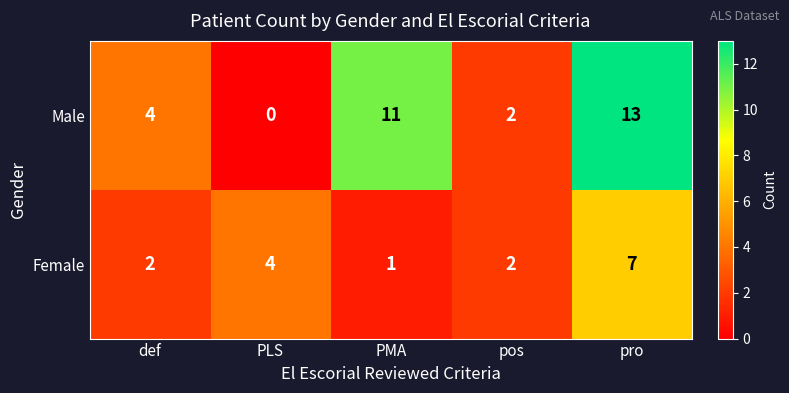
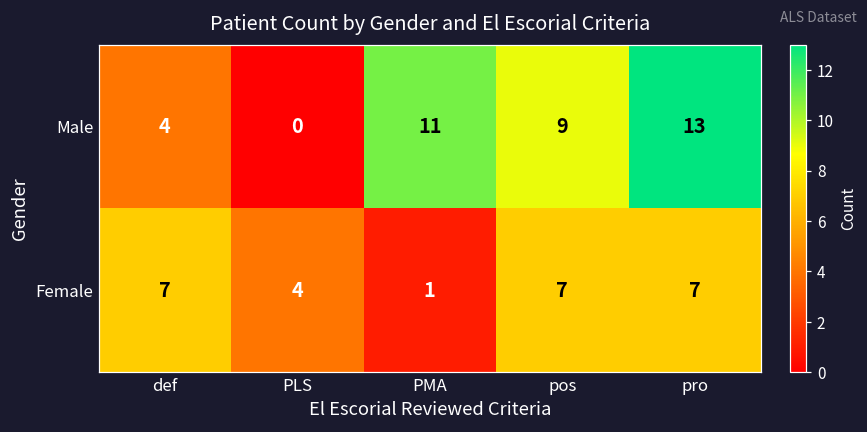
Male, pos: 2 -> 9
Female, def: 2 -> 7
Female, pos: 2 -> 7
